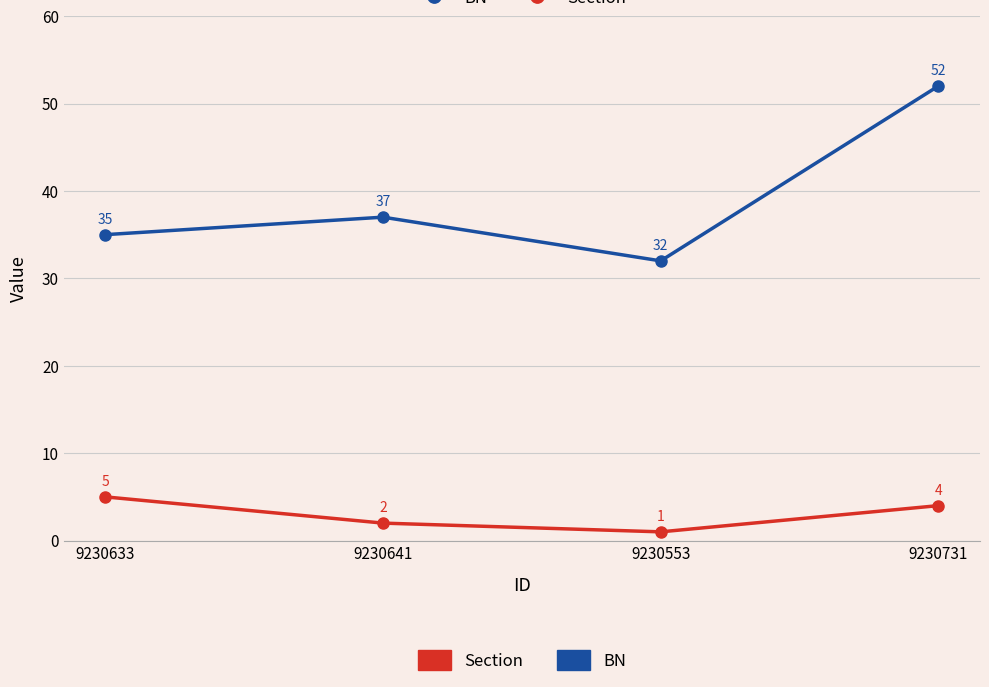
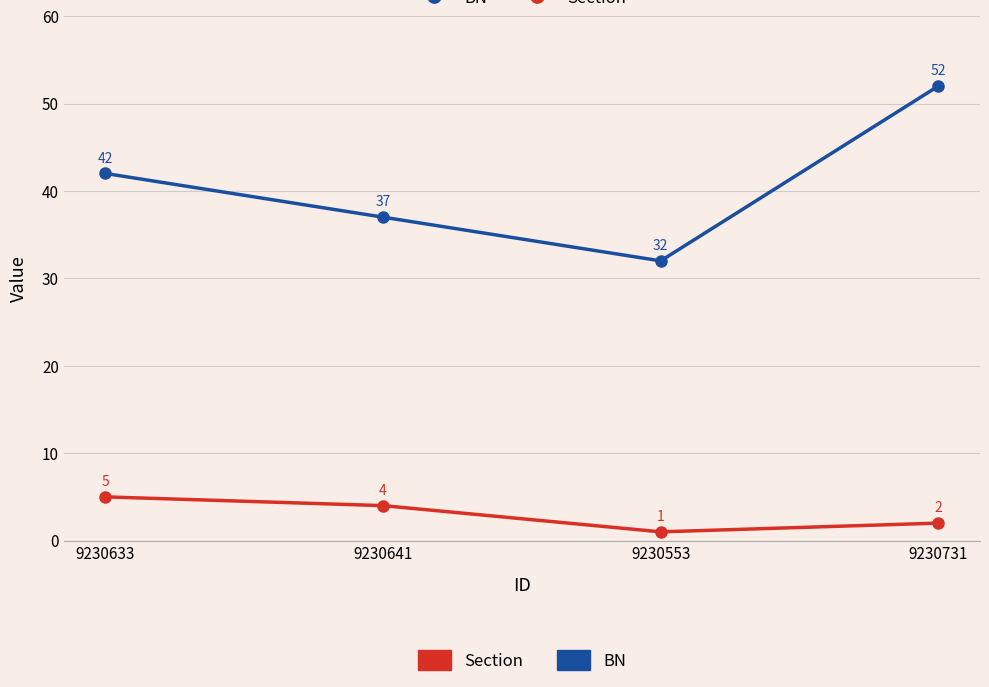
BN, 9230633: 35 -> 42
Section, 9230641: 2 -> 4
Section, 9230731: 4 -> 2
